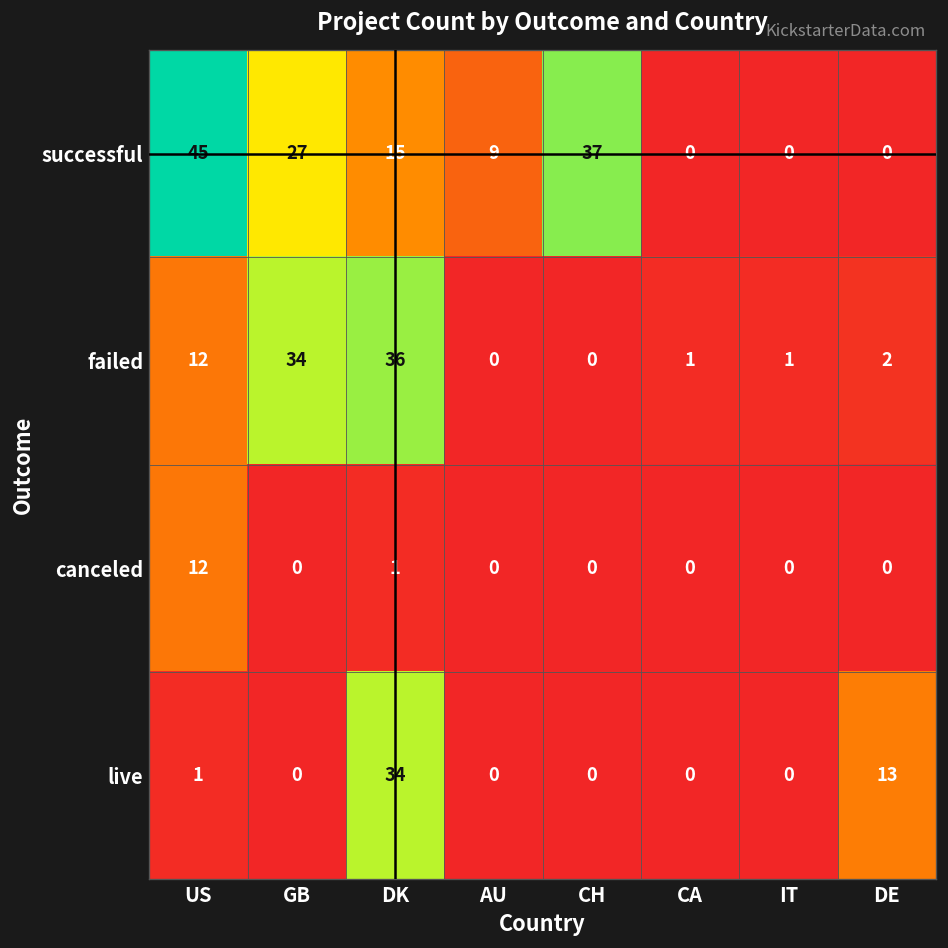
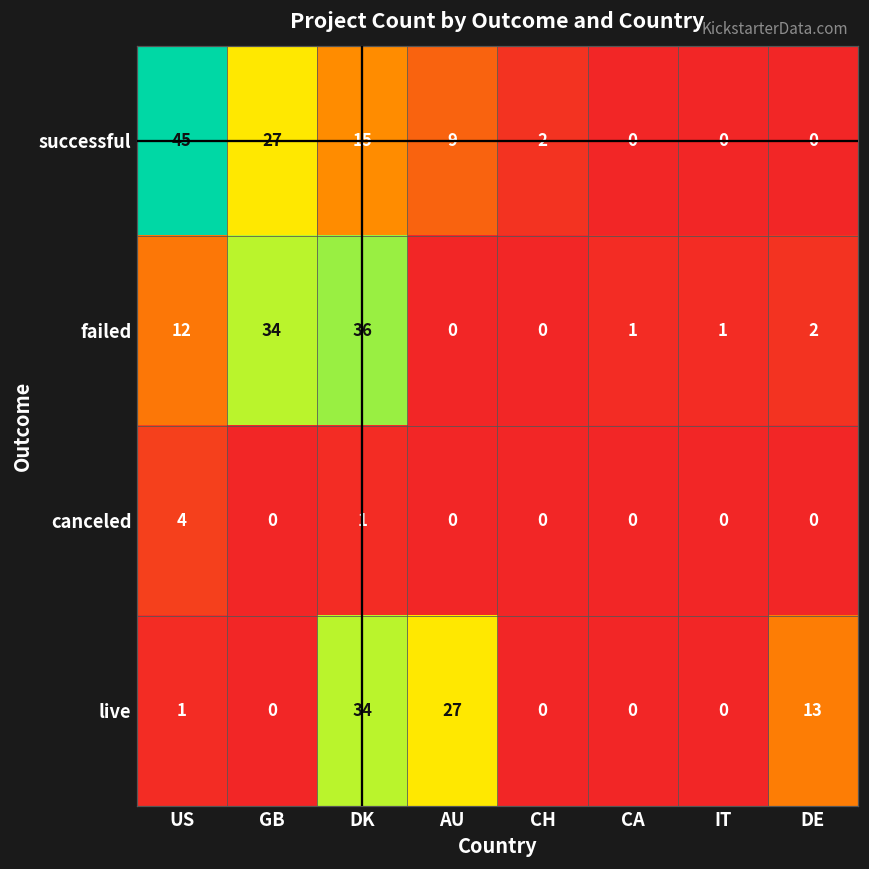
successful, CH: 37 -> 2
canceled, US: 12 -> 4
live, AU: 0 -> 27
